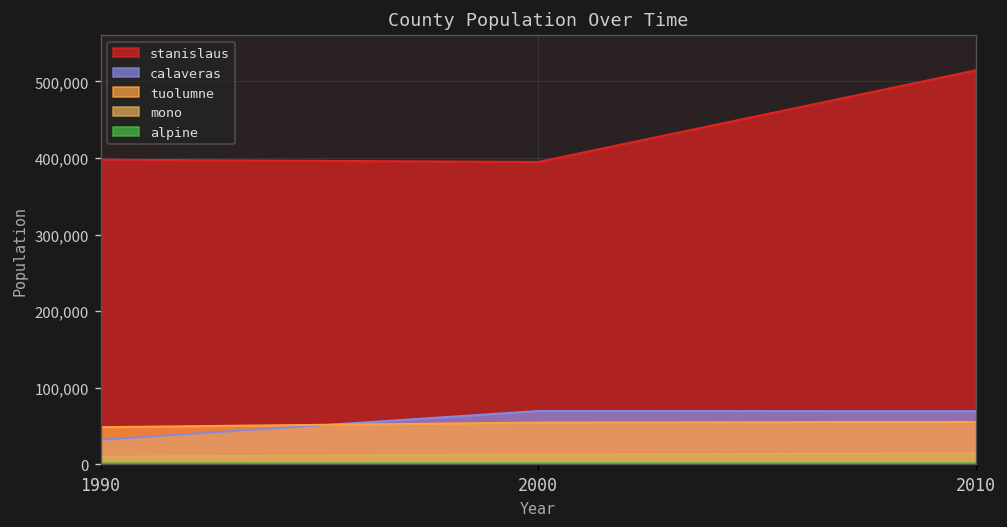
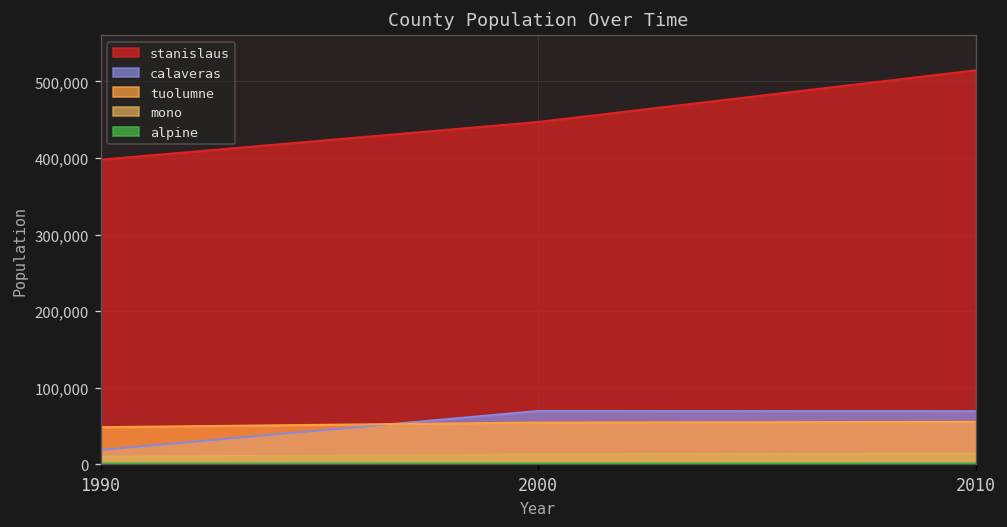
calaveras, 1990: 30,000 -> 20,000
stanislaus, 2000: 390,000 -> 450,000
